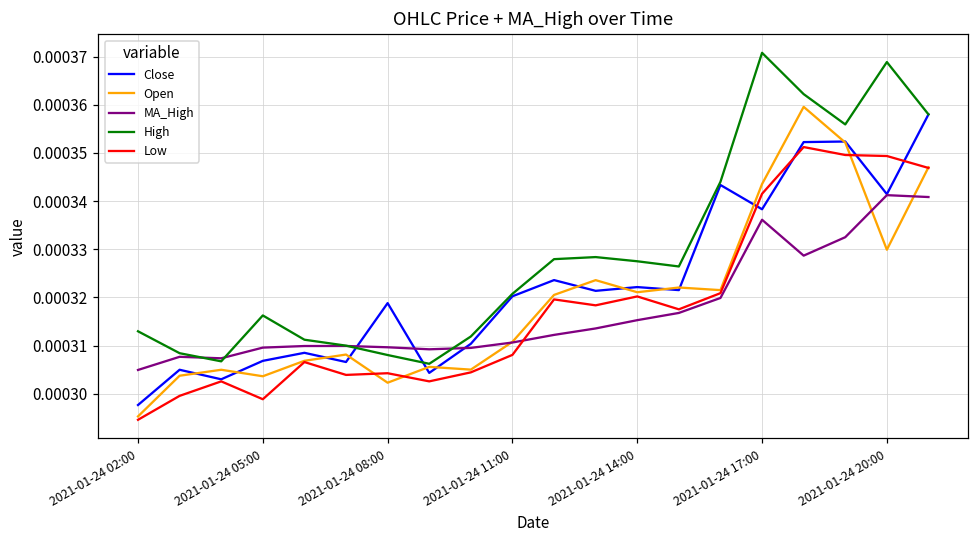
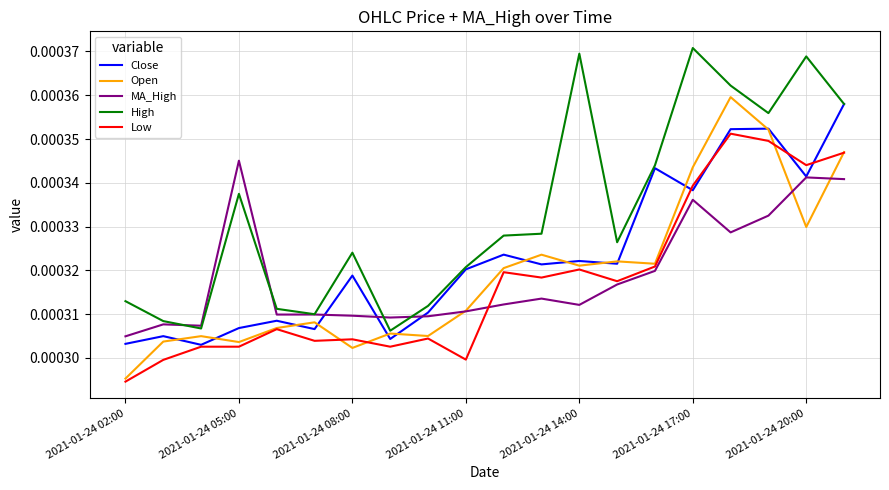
Close, 2021-01-24 02:00: 0.000298 -> 0.000303
MA_High, 2021-01-24 05:00: 0.000310 -> 0.000345
High, 2021-01-24 05:00: 0.000316 -> 0.000337
Low, 2021-01-24 05:00: 0.000299 -> 0.000303
High, 2021-01-24 08:00: 0.000308 -> 0.000324
Low, 2021-01-24 11:00: 0.000308 -> 0.000300
MA_High, 2021-01-24 14:00: 0.000315 -> 0.000312
High, 2021-01-24 14:00: 0.000328 -> 0.000370
Low, 2021-01-24 17:00: 0.000342 -> 0.000339
Low, 2021-01-24 20:00: 0.000349 -> 0.000344
